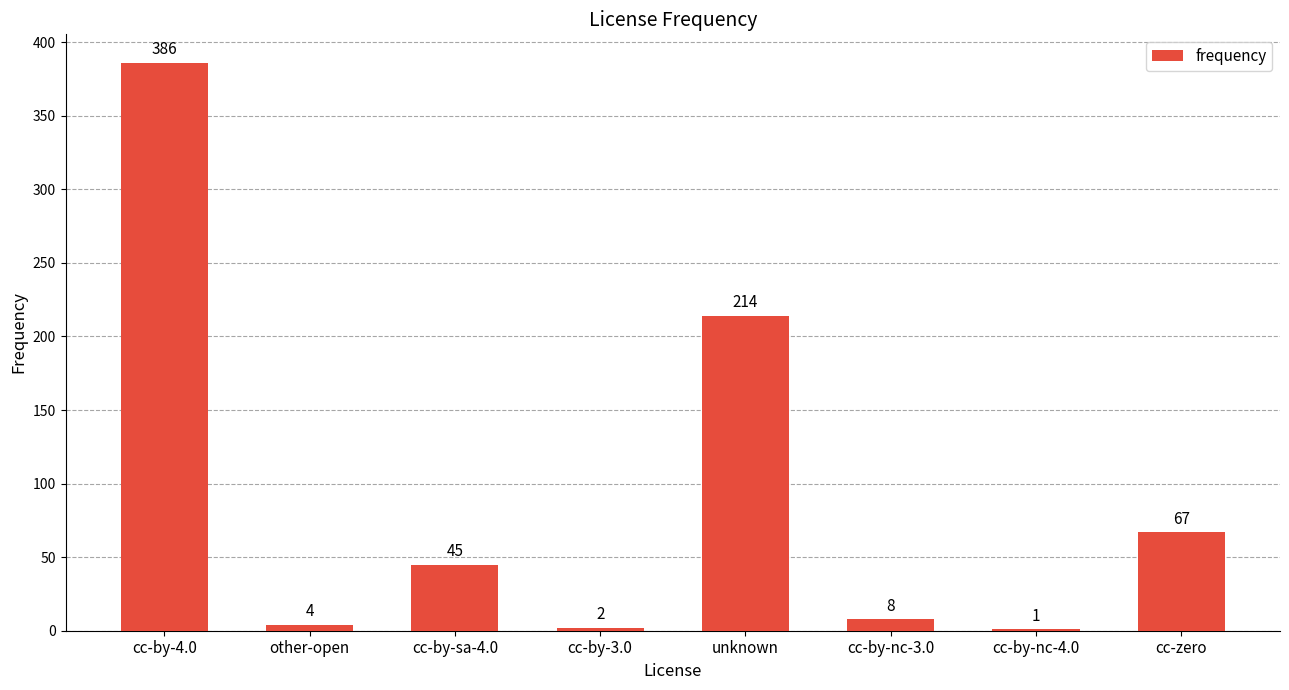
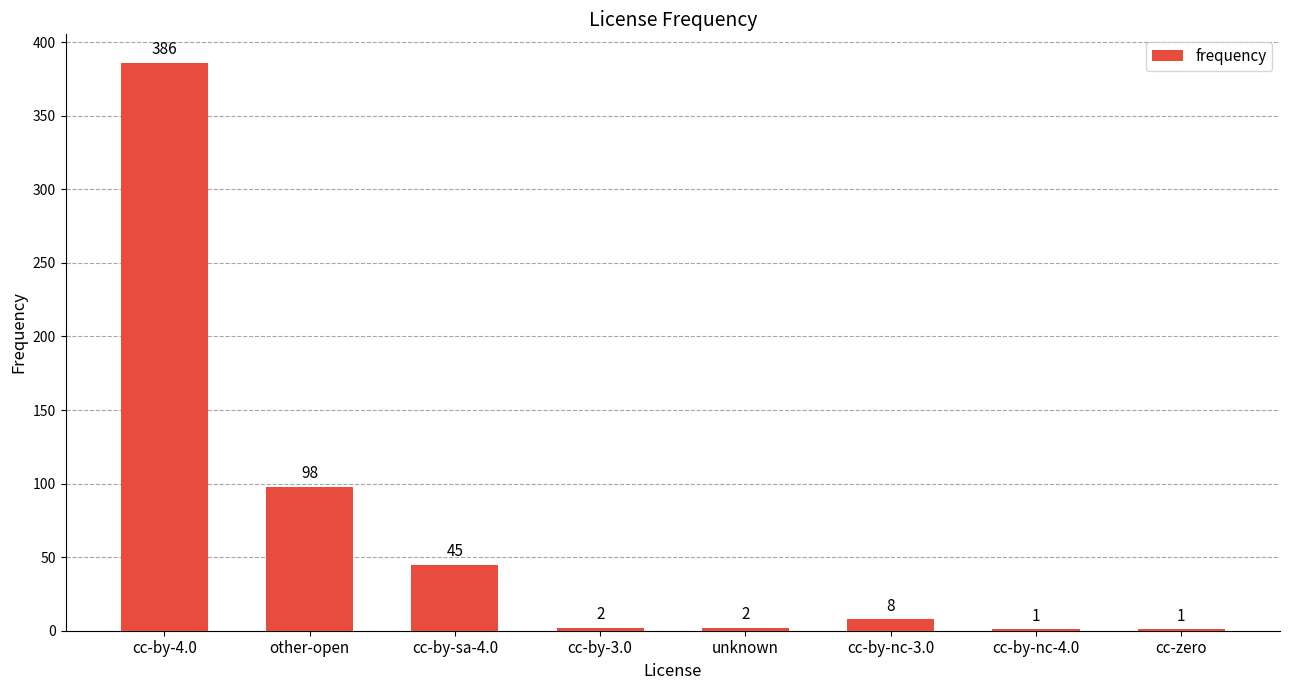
other-open: 4 -> 98
unknown: 214 -> 2
cc-zero: 67 -> 1
